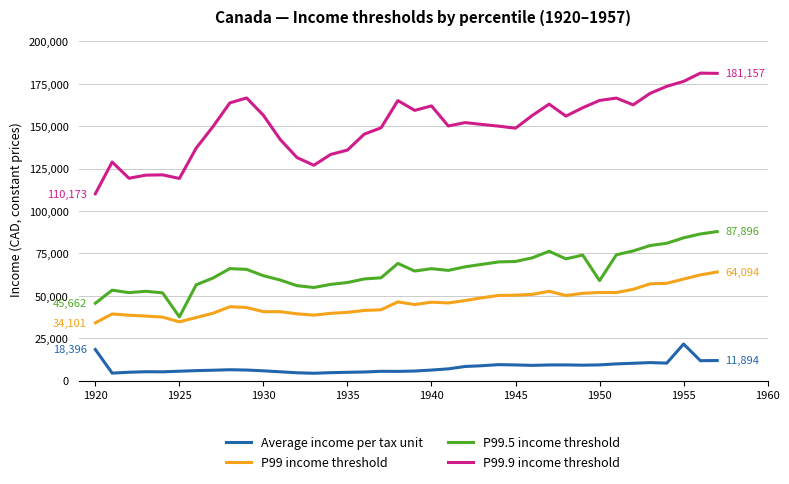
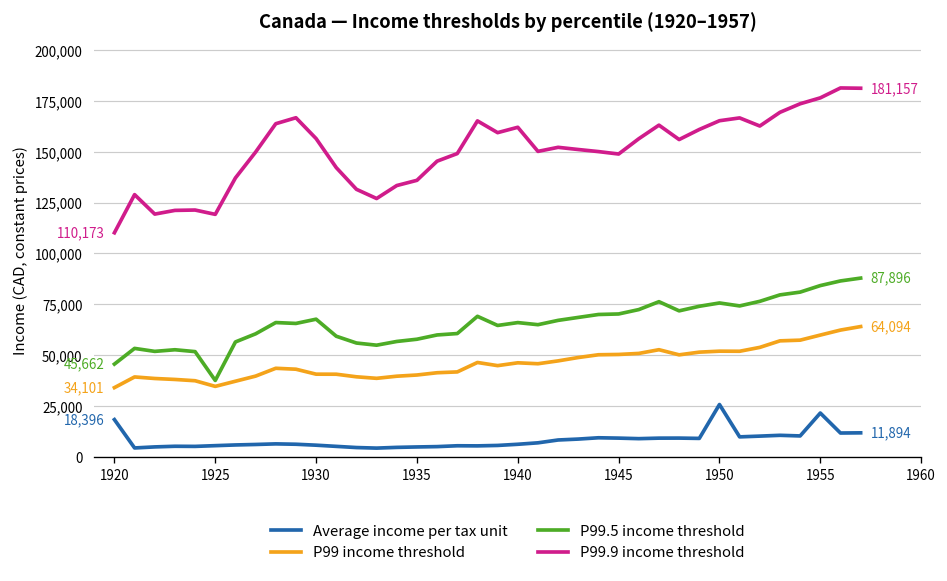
P99.5 income threshold, 1930: 62,000 -> 68,000
Average income per tax unit, 1950: 9,000 -> 26,000
P99.5 income threshold, 1950: 59,000 -> 76,000
